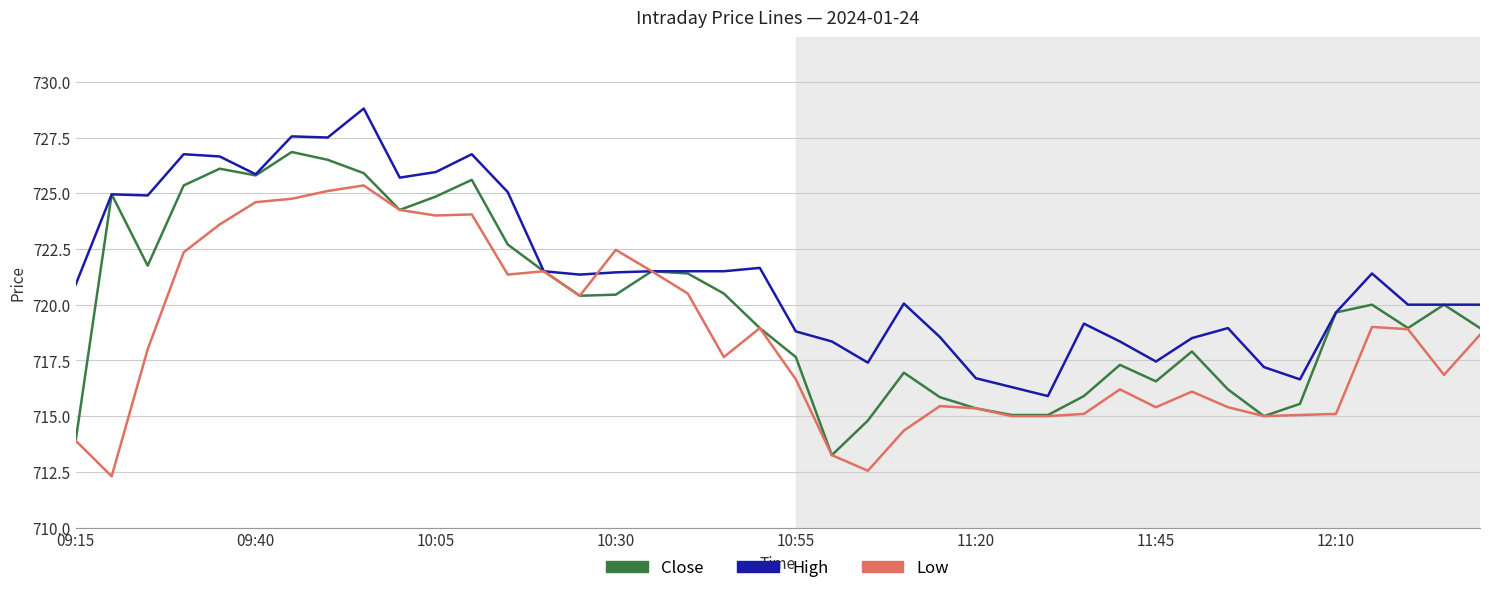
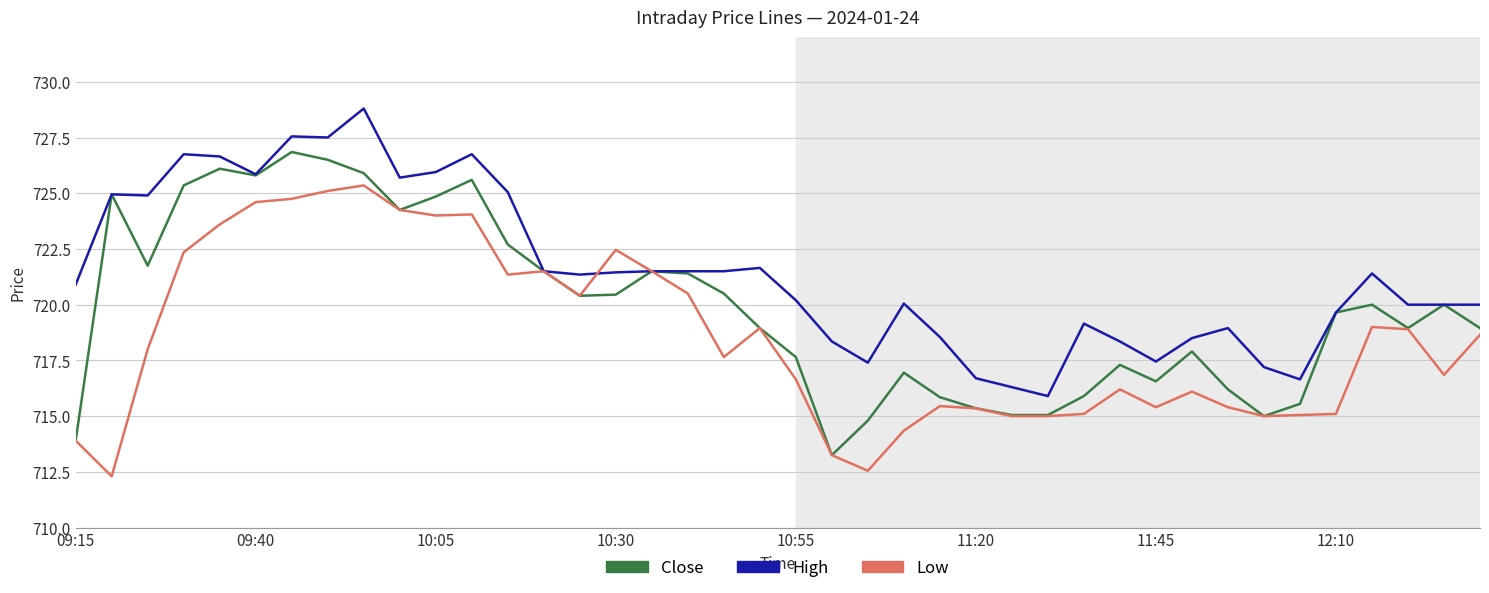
High, 10:55: 718.8 -> 720.2
